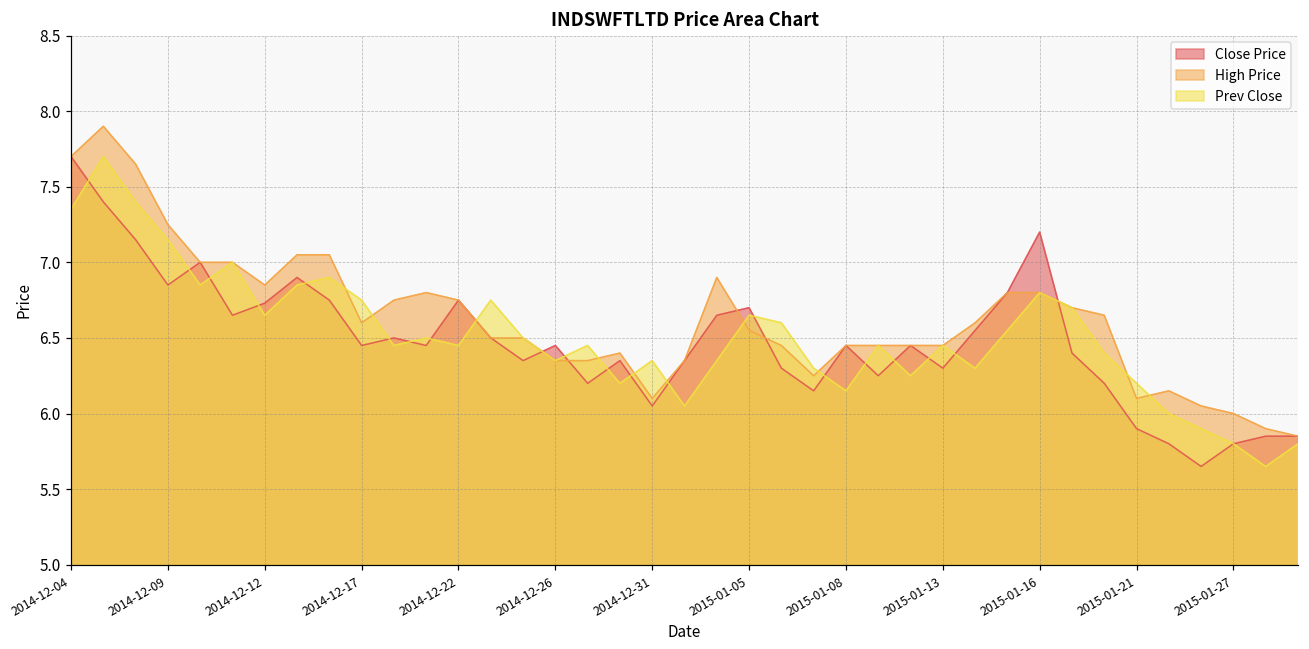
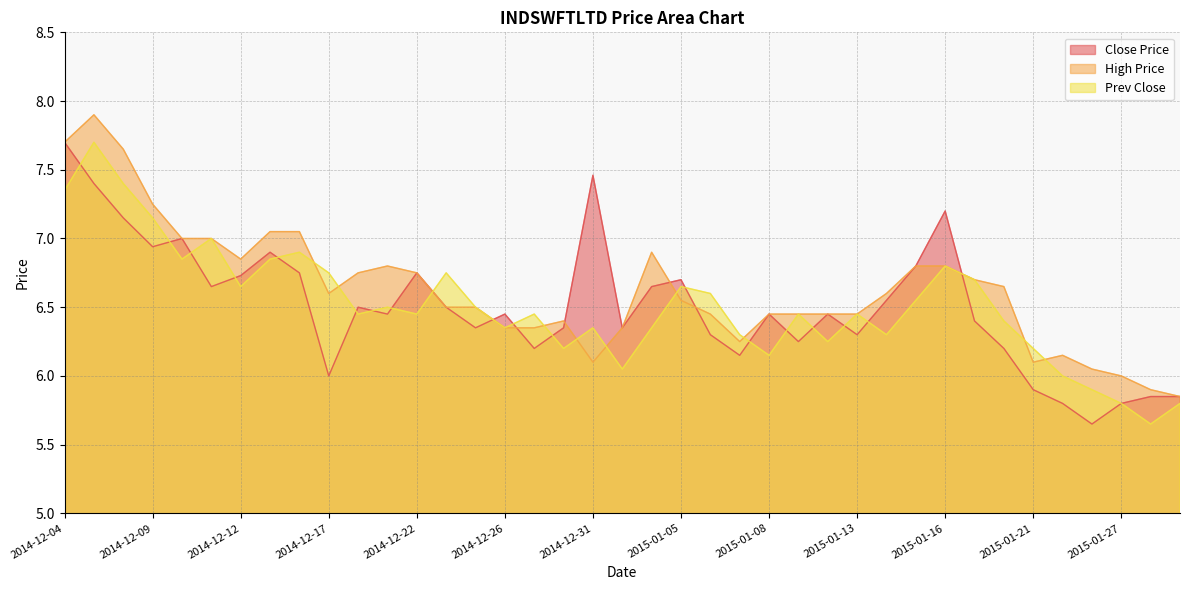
Close Price, 2014-12-09: 6.85 -> 6.94
Close Price, 2014-12-17: 6.45 -> 6.00
Close Price, 2014-12-31: 6.05 -> 7.46
